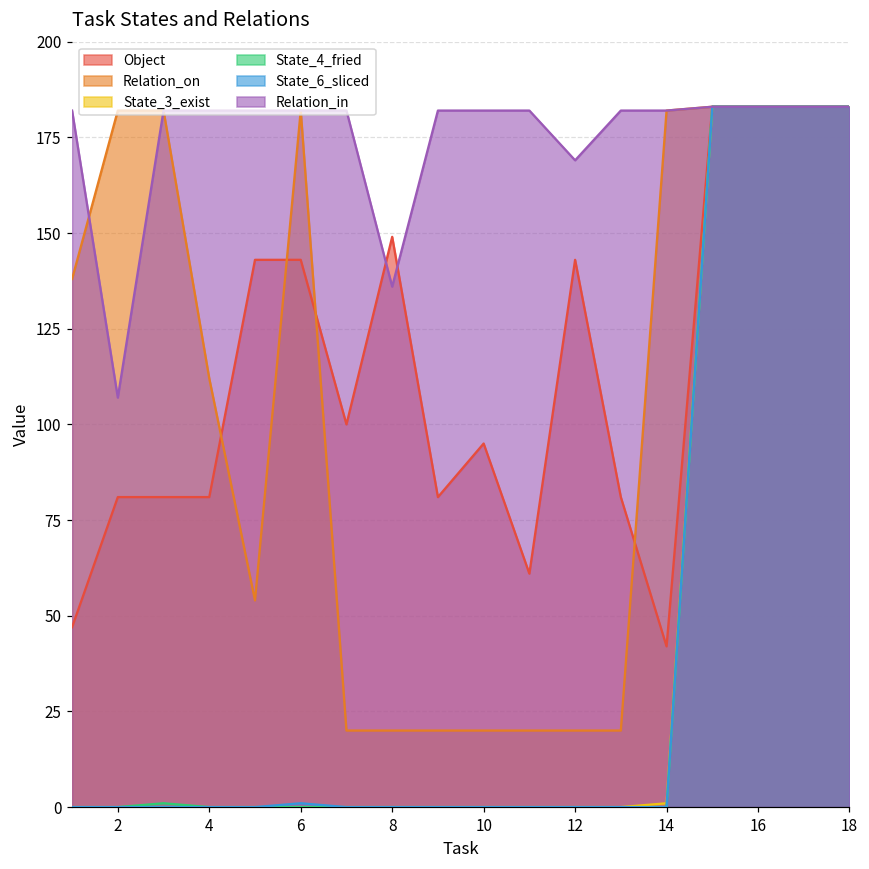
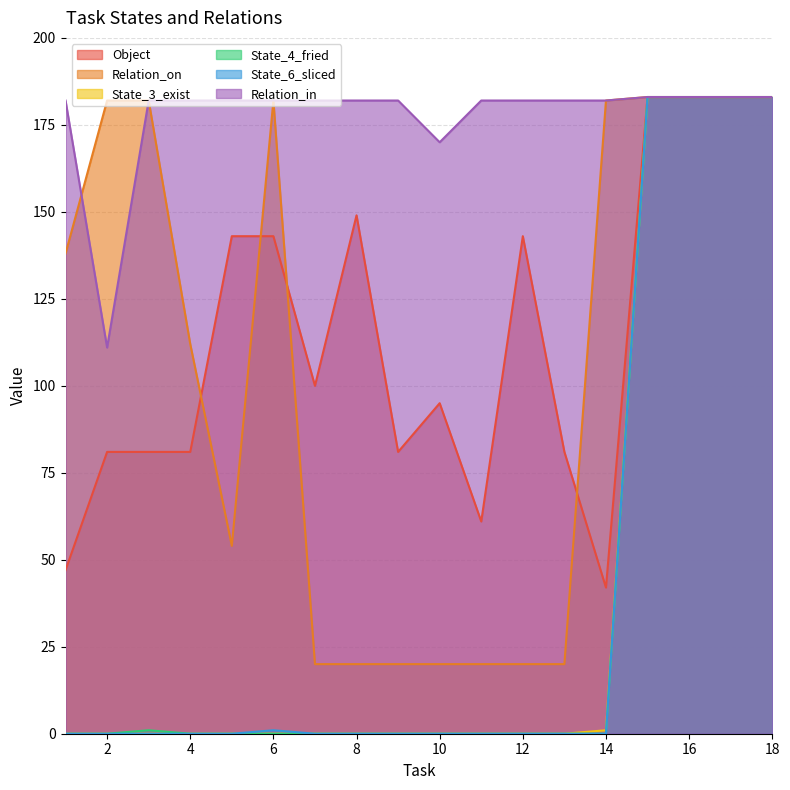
Relation_in, 2: 107 -> 111
Relation_in, 8: 136 -> 182
Relation_in, 10: 182 -> 170
Relation_in, 12: 169 -> 182
